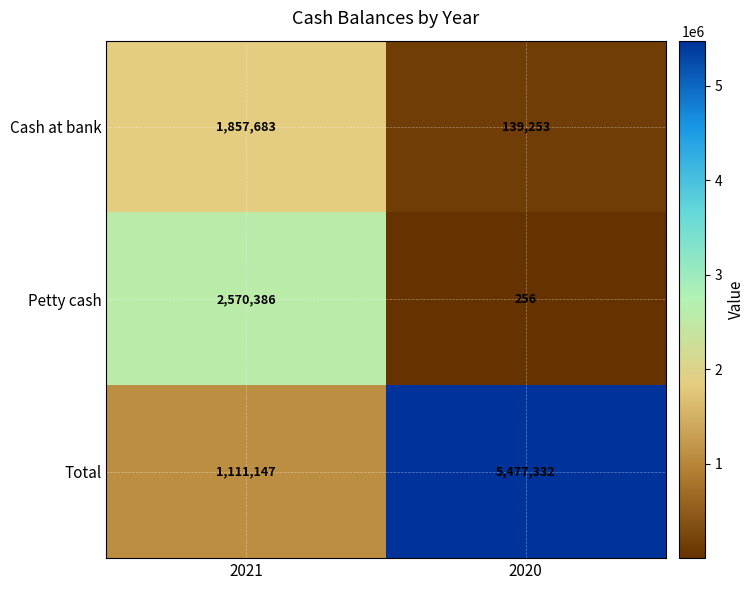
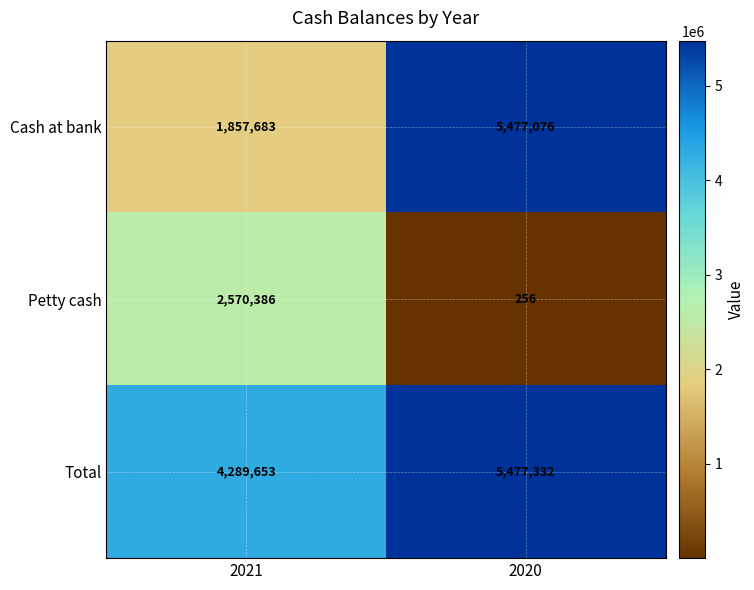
Cash at bank, 2020: 139,253 -> 5,477,076
Total, 2021: 1,111,147 -> 4,289,653
